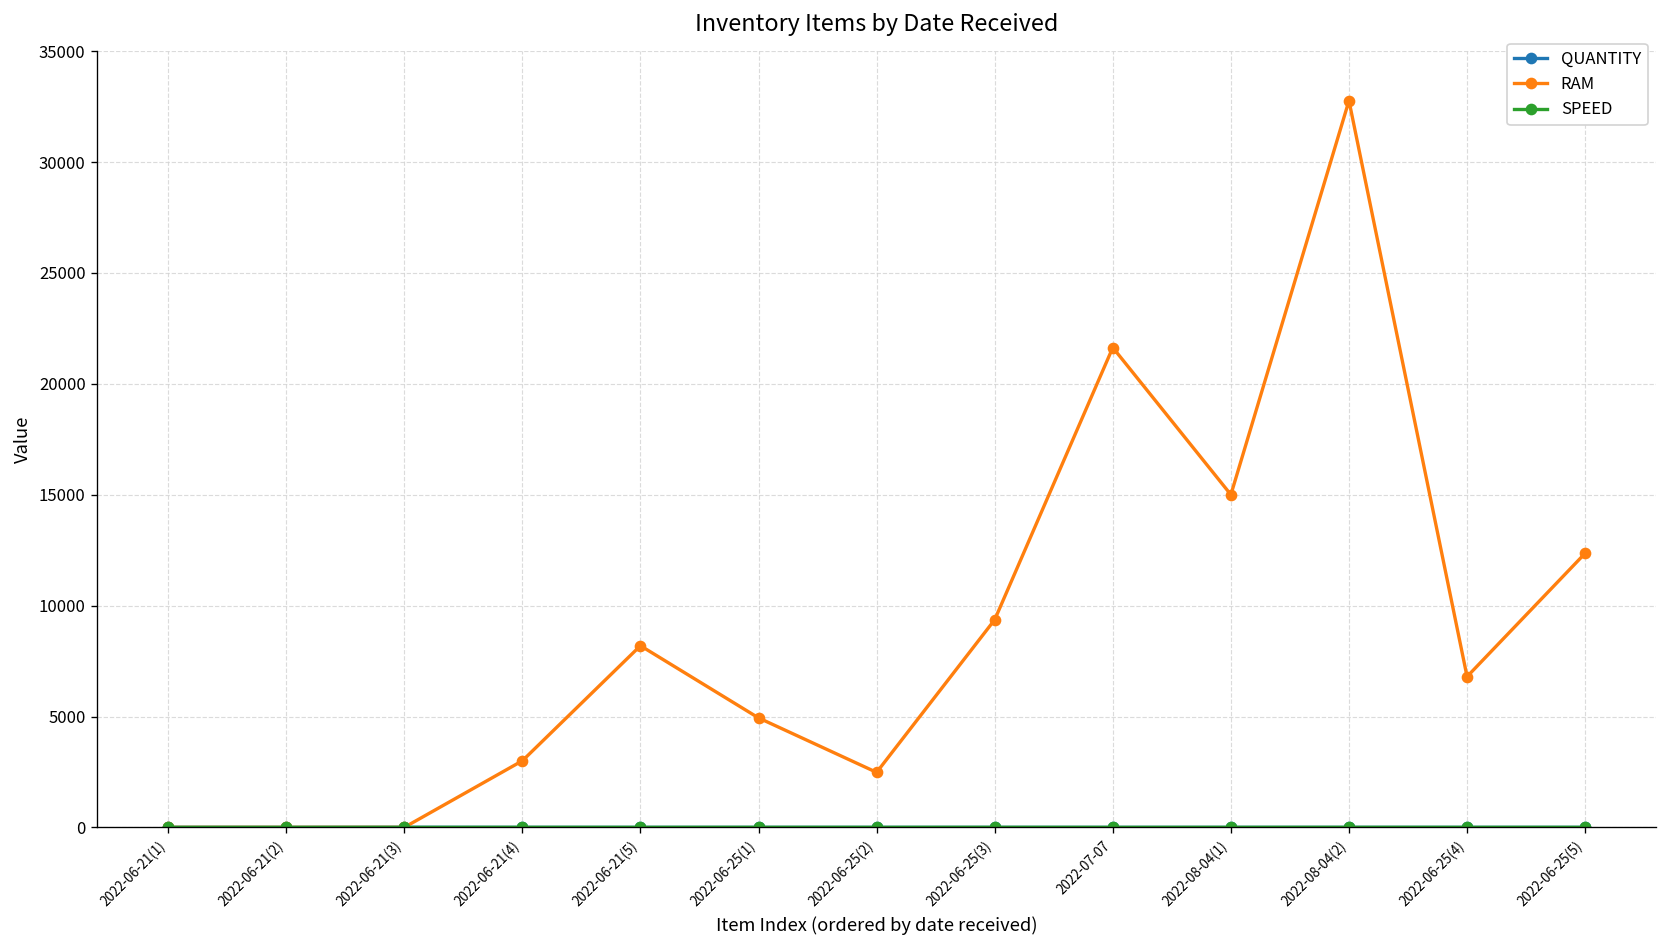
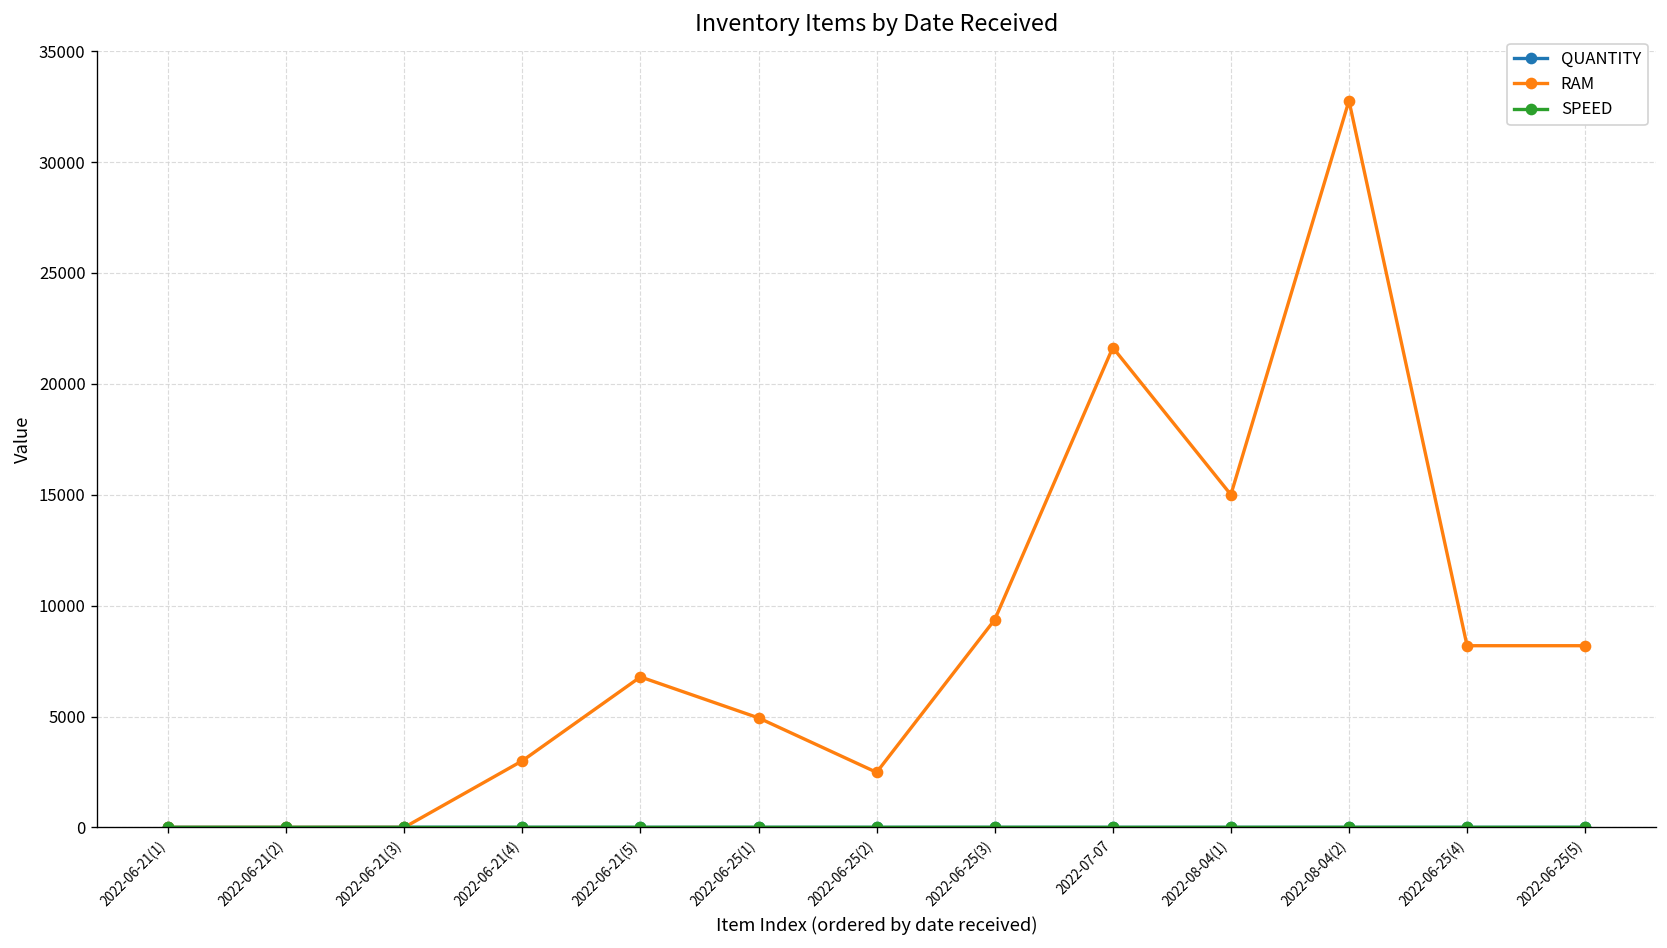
RAM, 2022-06-21(5): 8200 -> 6800
RAM, 2022-06-25(4): 6800 -> 8200
RAM, 2022-06-25(5): 12400 -> 8200
